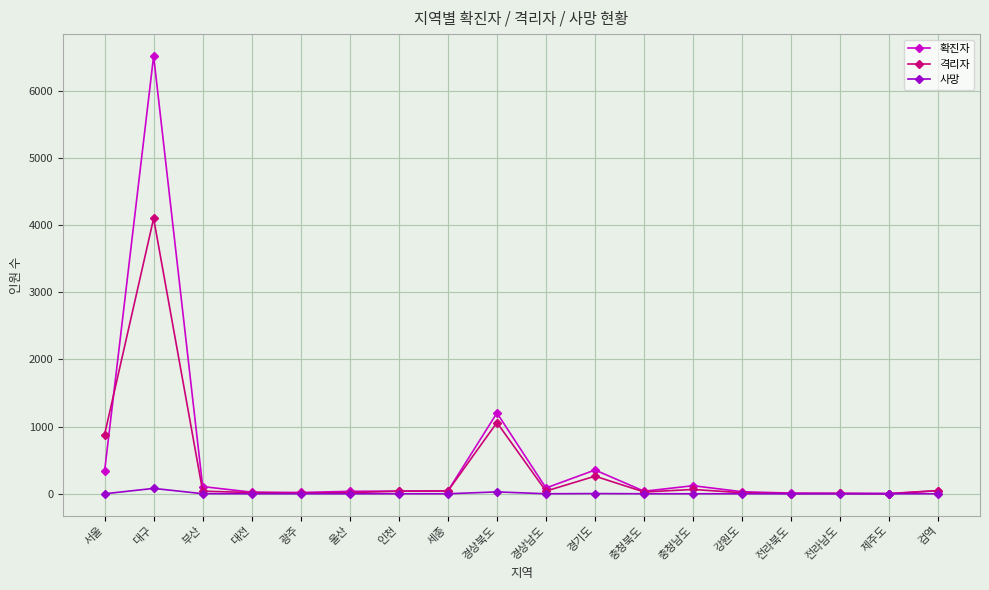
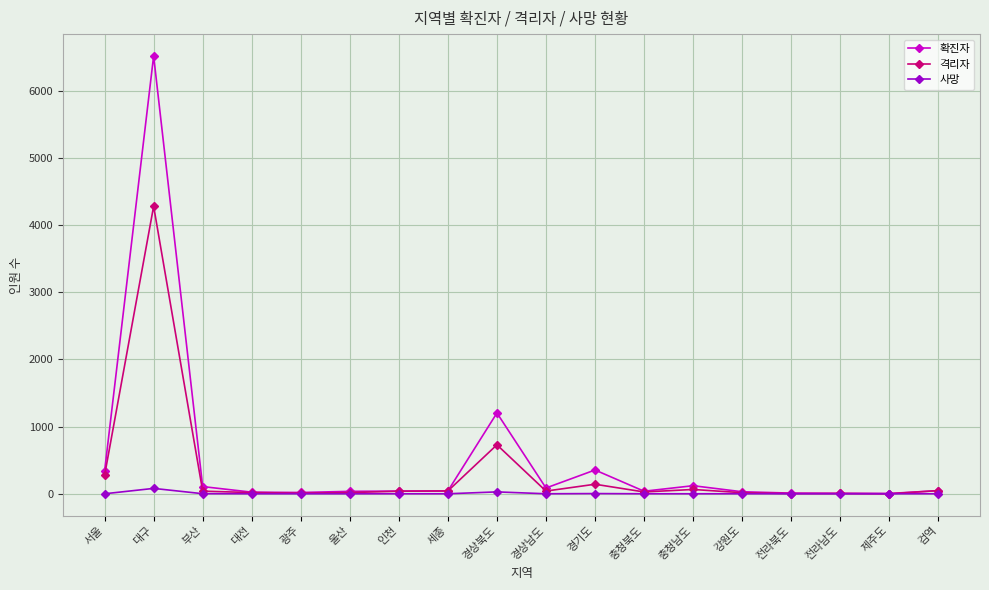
격리자, 서울: 900 -> 300
격리자, 대구: 4100 -> 4300
격리자, 경상북도: 1100 -> 700
격리자, 경기도: 300 -> 100
